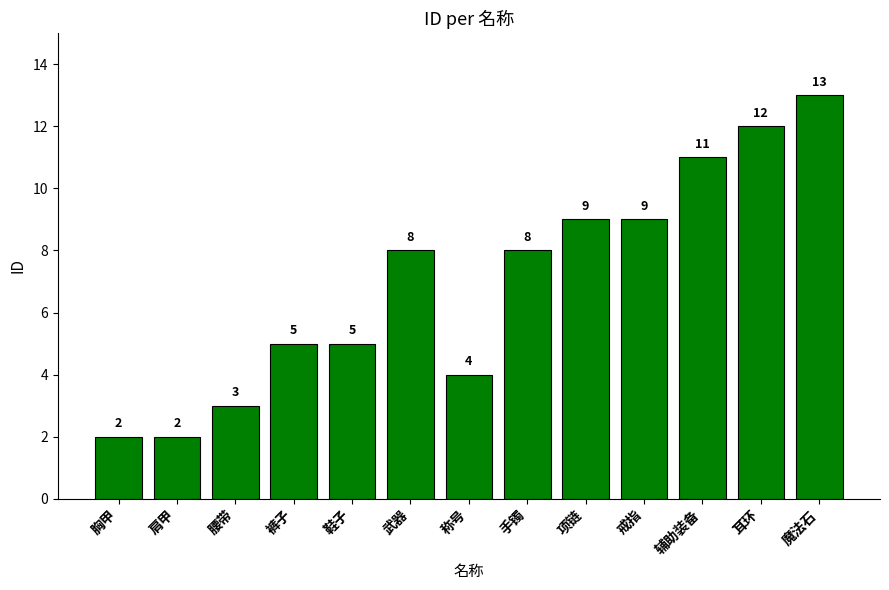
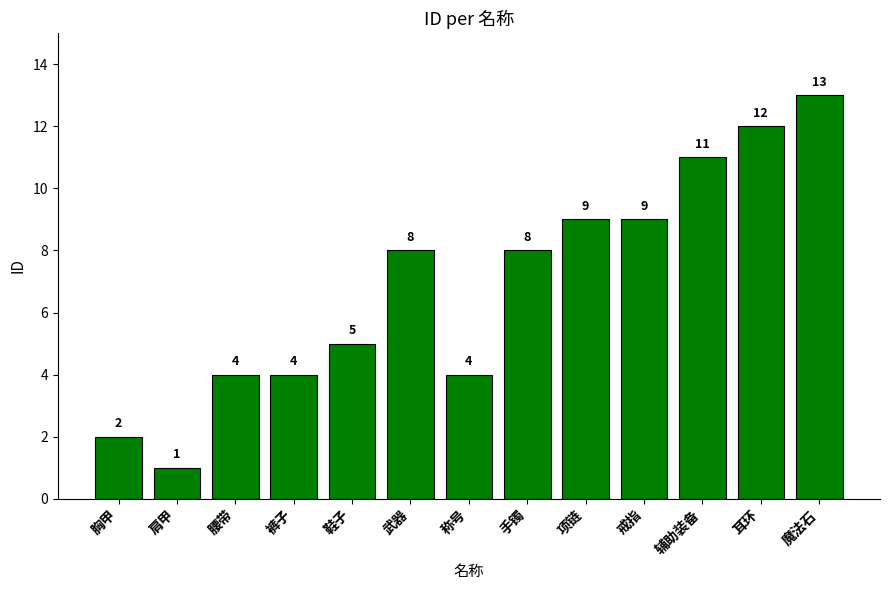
肩甲: 2 -> 1
腰带: 3 -> 4
裤子: 5 -> 4
